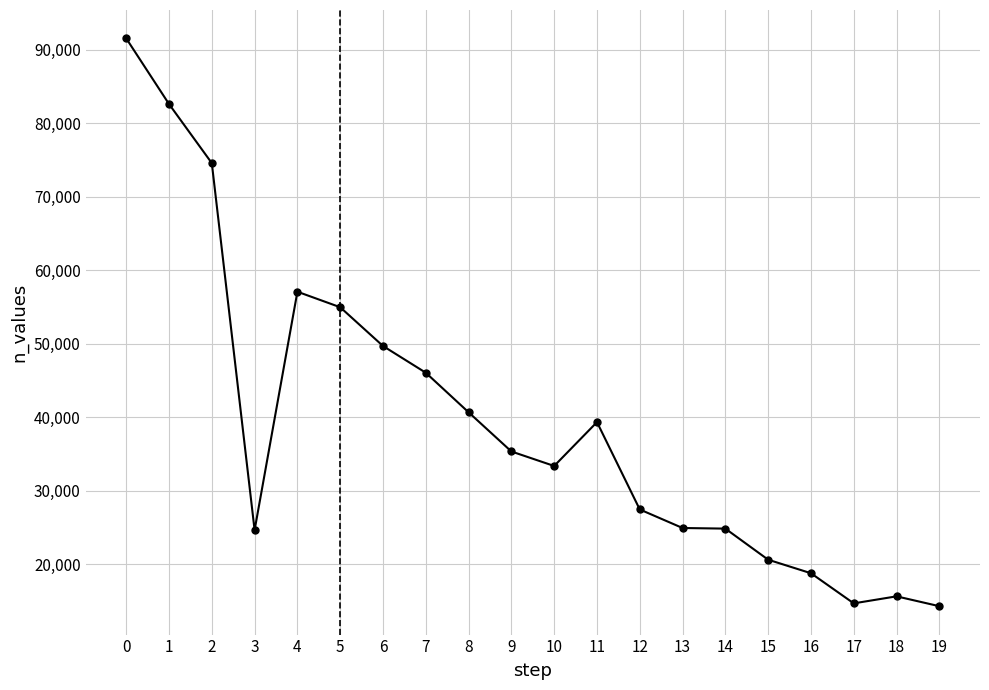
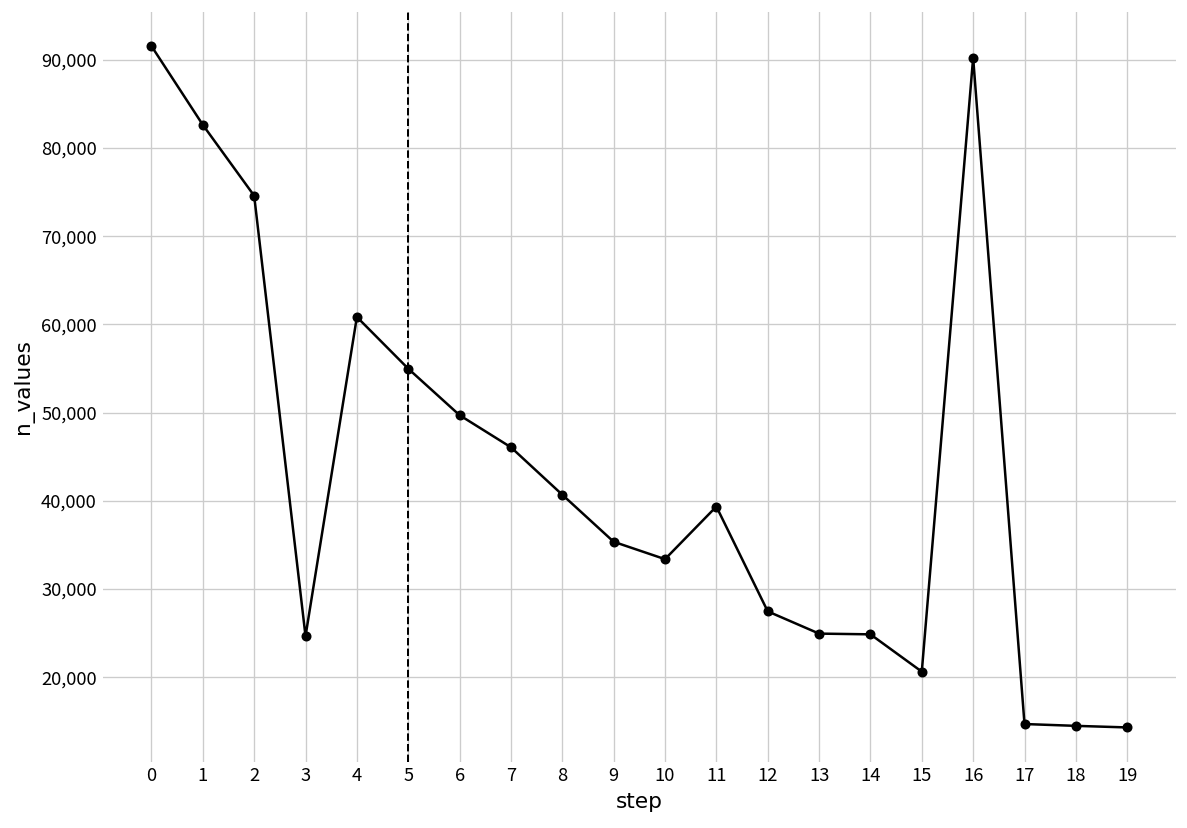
4: 57,000 -> 61,000
16: 19,000 -> 90,000
18: 16,000 -> 14,000
